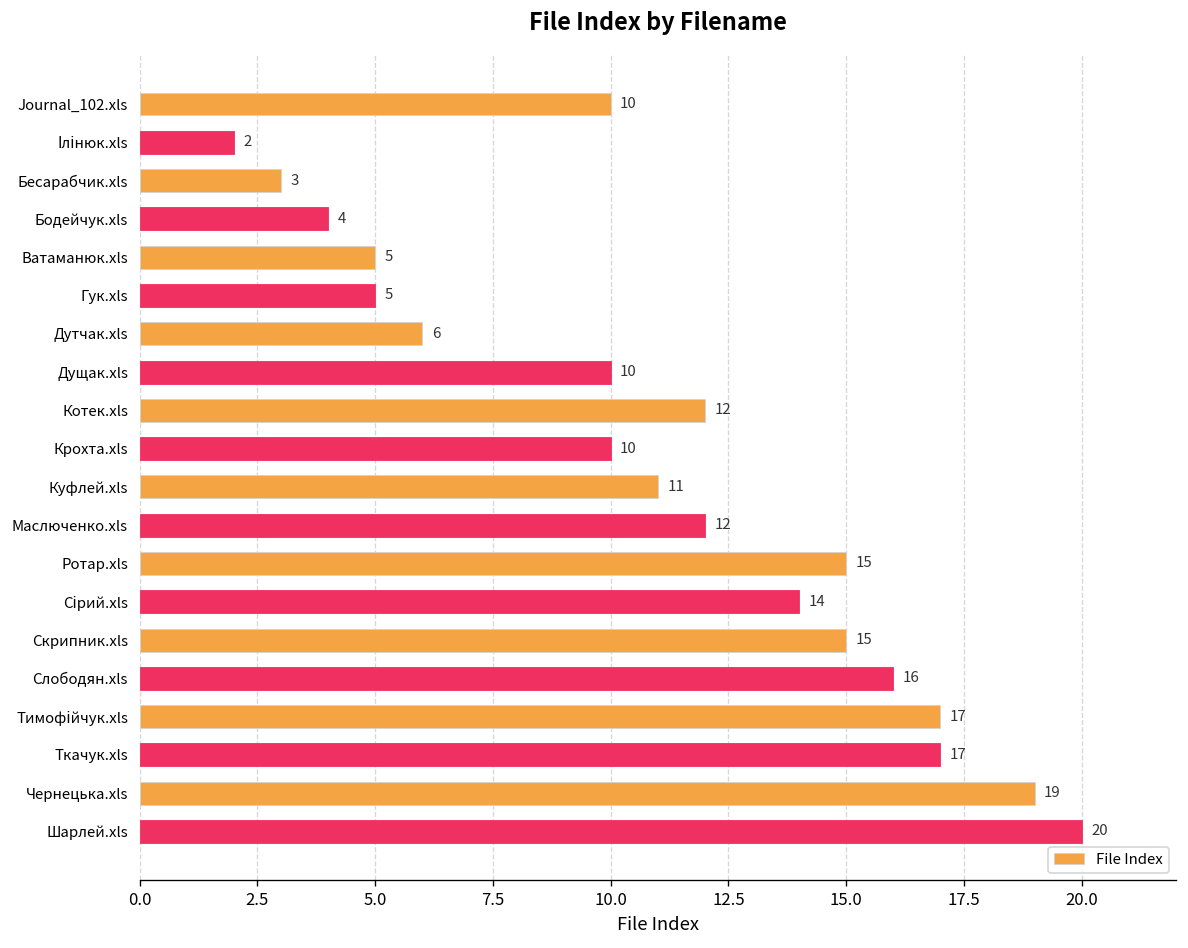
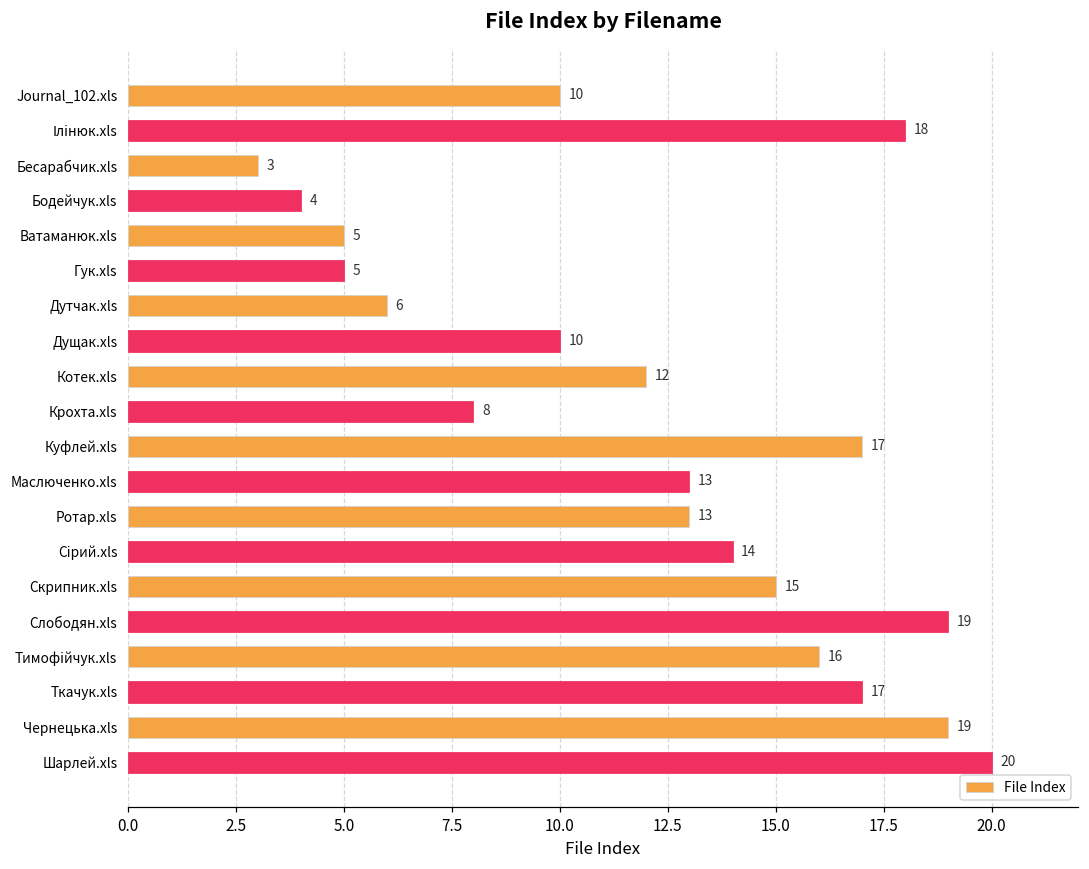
Ілінюк.xls: 2 -> 18
Крохта.xls: 10 -> 8
Куфлей.xls: 11 -> 17
Маслюченко.xls: 12 -> 13
Ротар.xls: 15 -> 13
Слободян.xls: 16 -> 19
Тимофійчук.xls: 17 -> 16
